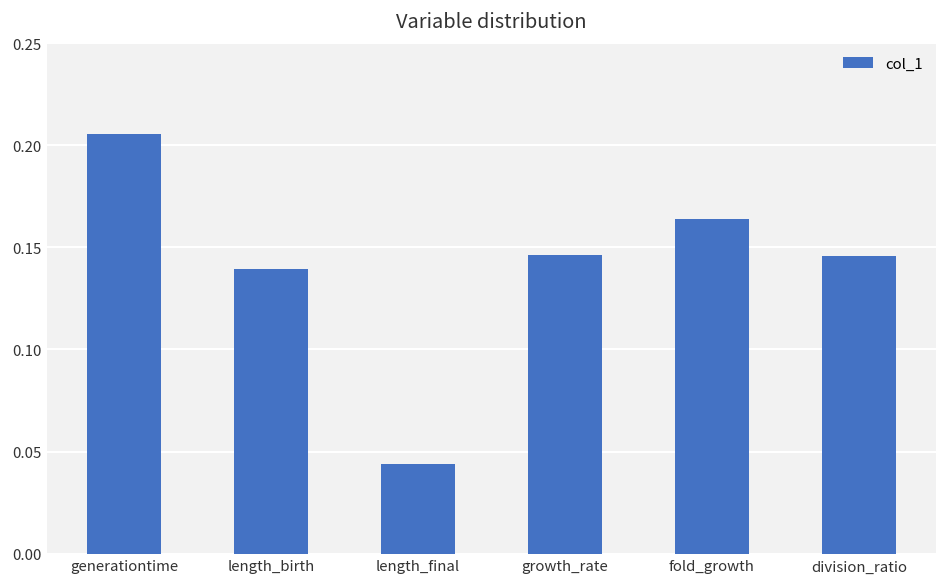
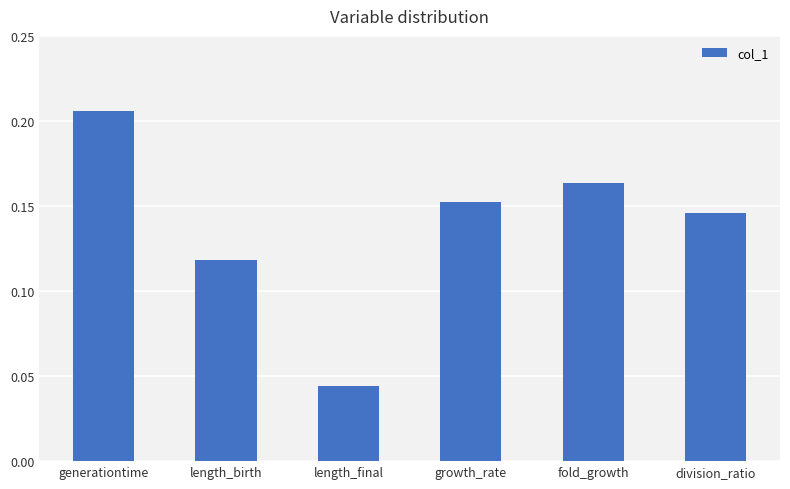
length_birth: 0.139 -> 0.118
growth_rate: 0.146 -> 0.152
